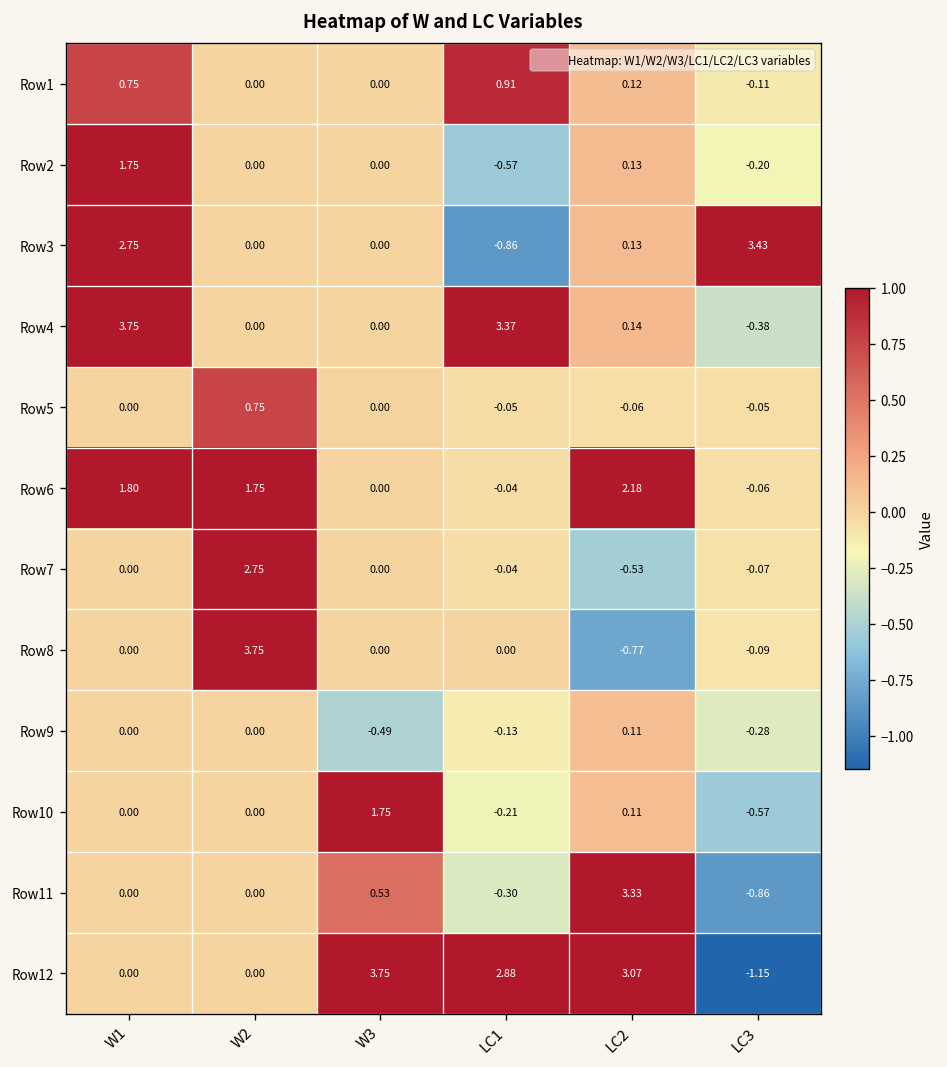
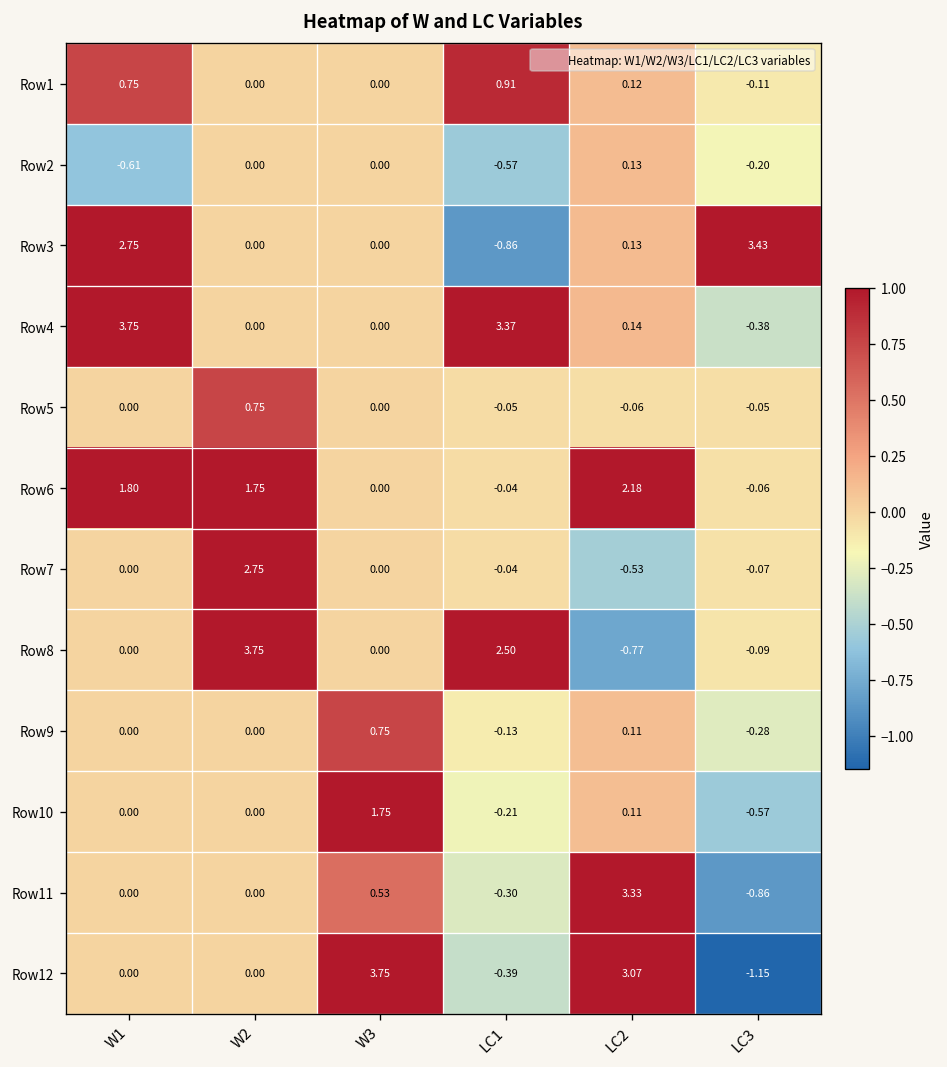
Row2, W1: 1.75 -> -0.61
Row8, LC1: 0.00 -> 2.50
Row9, W3: -0.49 -> 0.75
Row12, LC1: 2.88 -> -0.39
